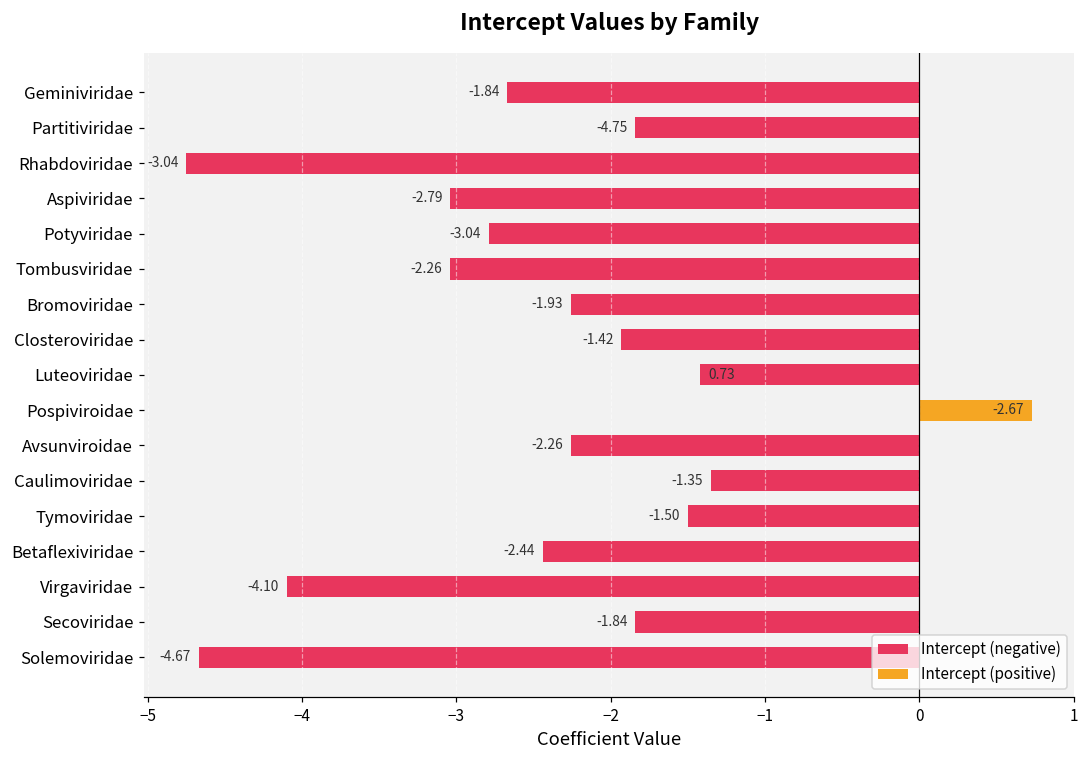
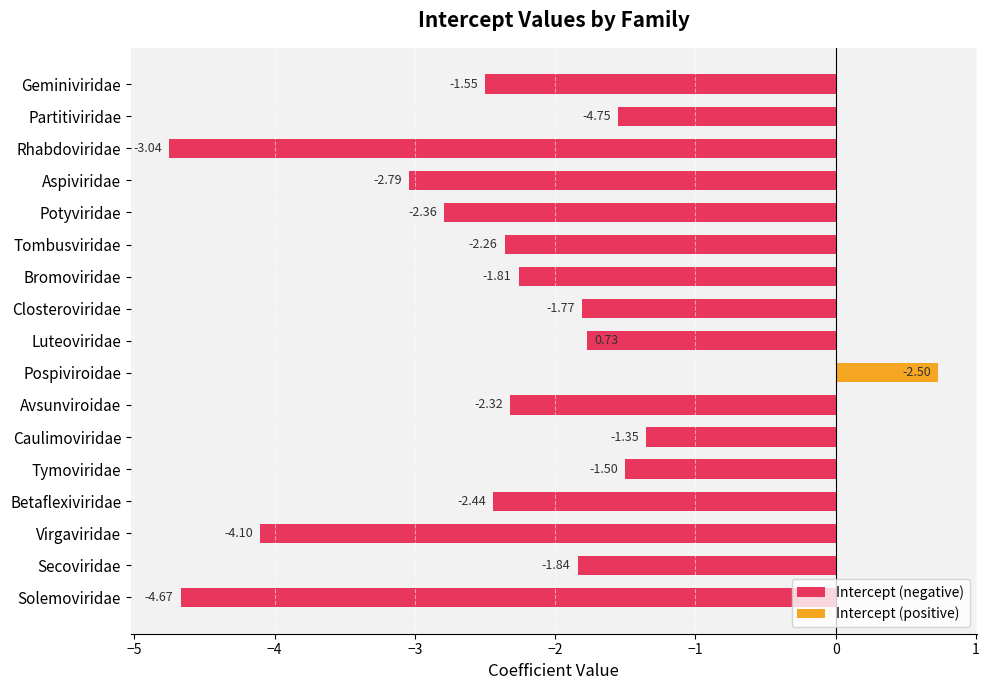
Intercept (negative), Geminiviridae: -2.67 -> -2.50
Intercept (negative), Partitiviridae: -1.84 -> -1.55
Intercept (negative), Tombusviridae: -3.04 -> -2.36
Intercept (negative), Closteroviridae: -1.93 -> -1.81
Intercept (negative), Luteoviridae: -1.42 -> -1.77
Intercept (negative), Avsunviroidae: -2.26 -> -2.32
